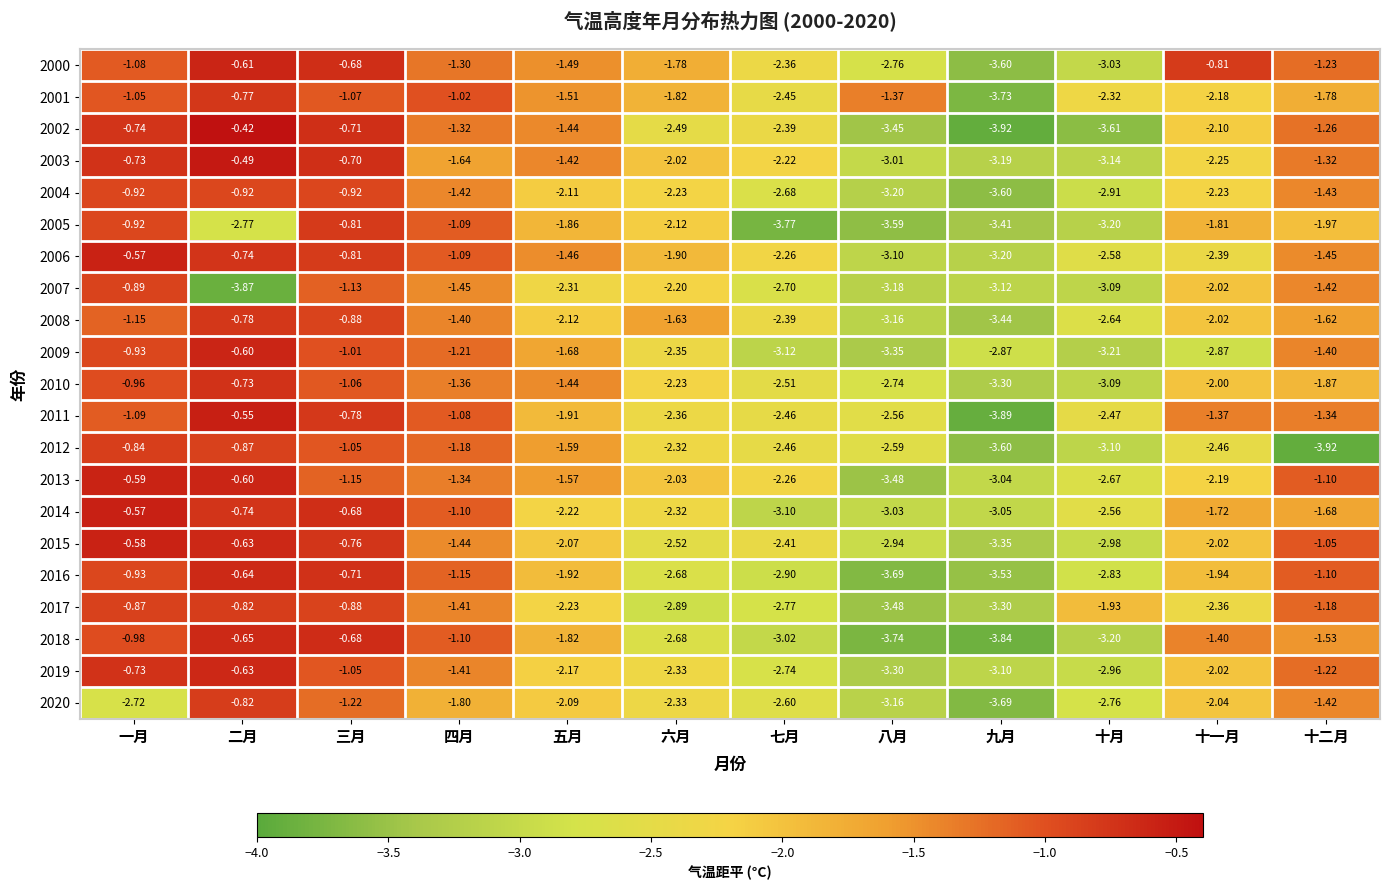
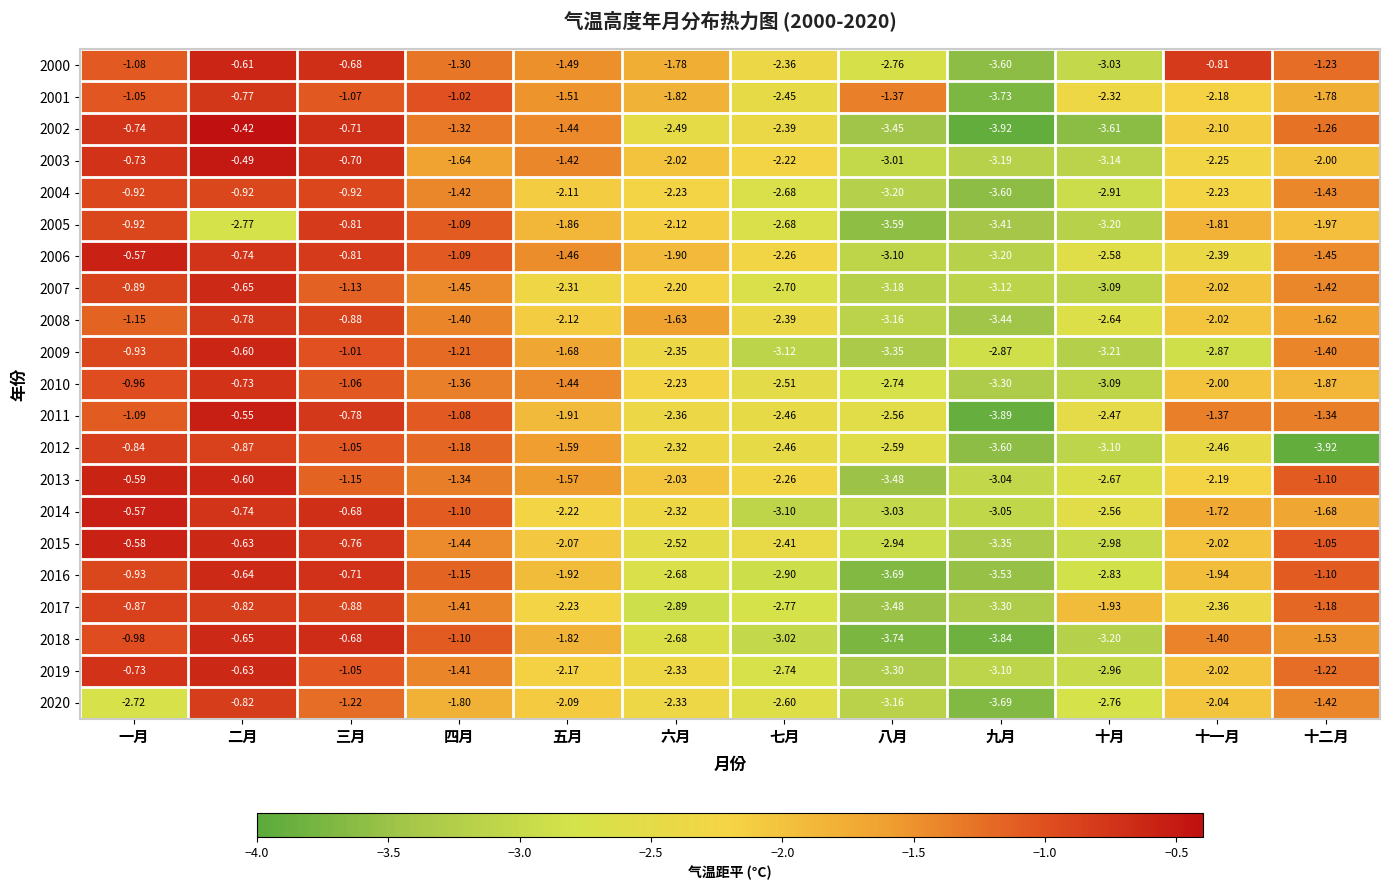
2003, 十二月: -1.32 -> -2.00
2005, 七月: -3.77 -> -2.68
2007, 二月: -3.87 -> -0.65
